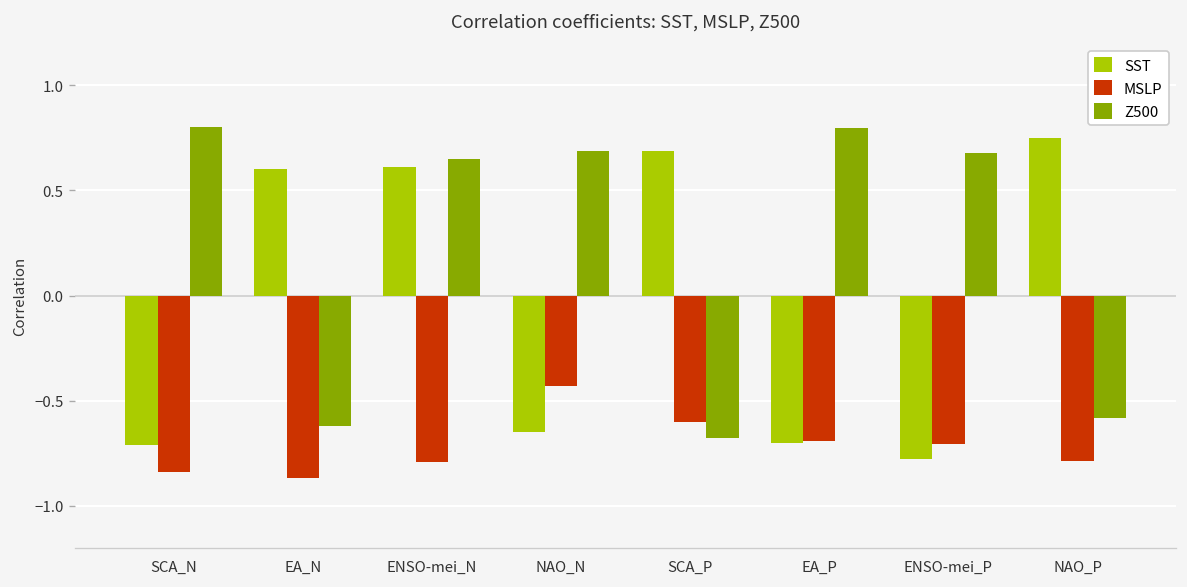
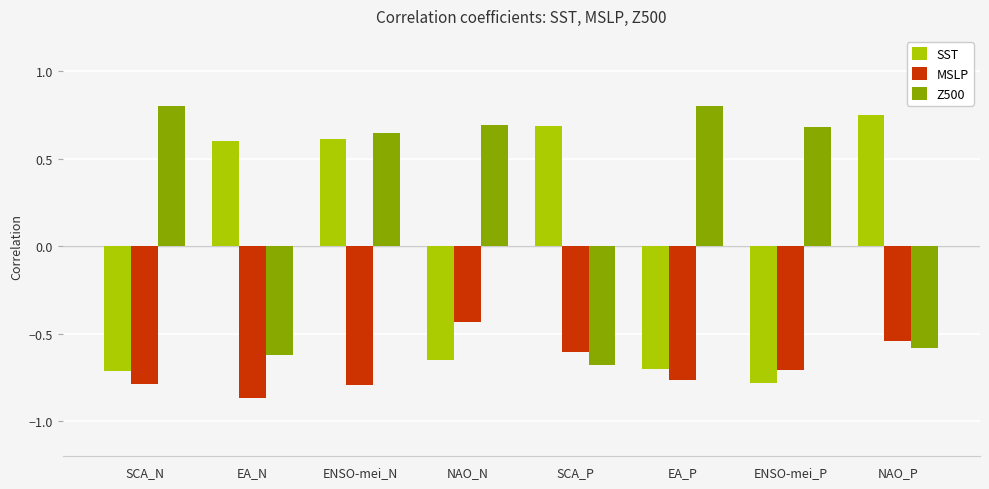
MSLP, SCA_N: -0.84 -> -0.79
MSLP, EA_P: -0.69 -> -0.76
MSLP, NAO_P: -0.79 -> -0.54
